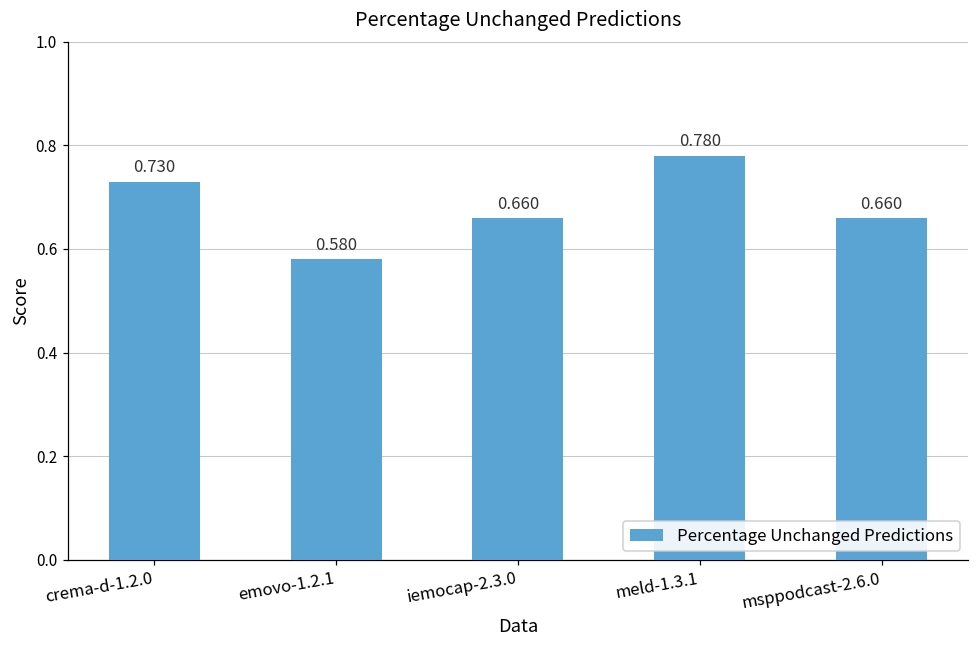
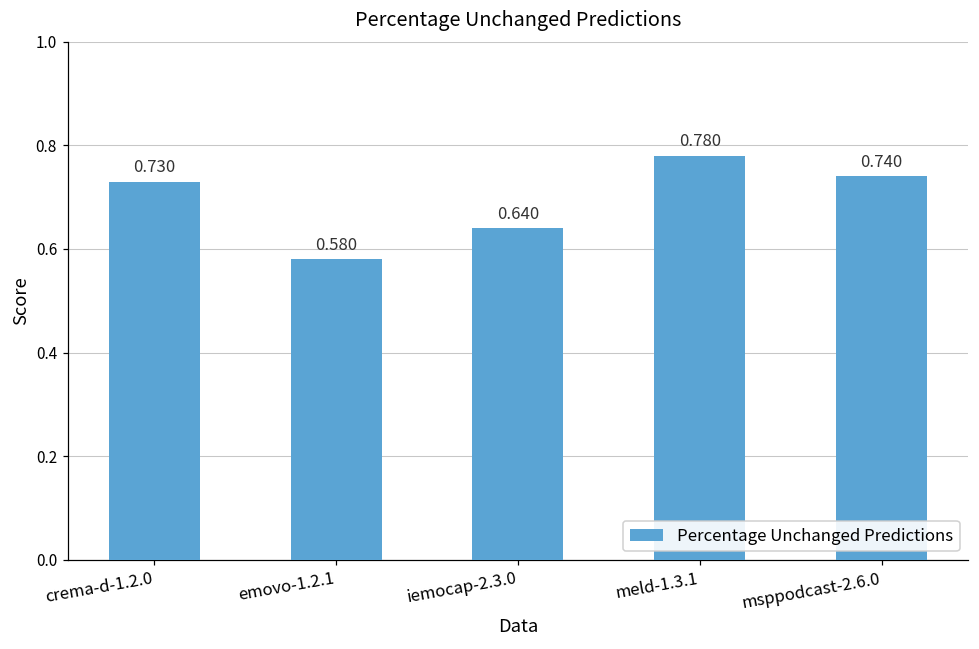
iemocap-2.3.0: 0.660 -> 0.640
msppodcast-2.6.0: 0.660 -> 0.740
